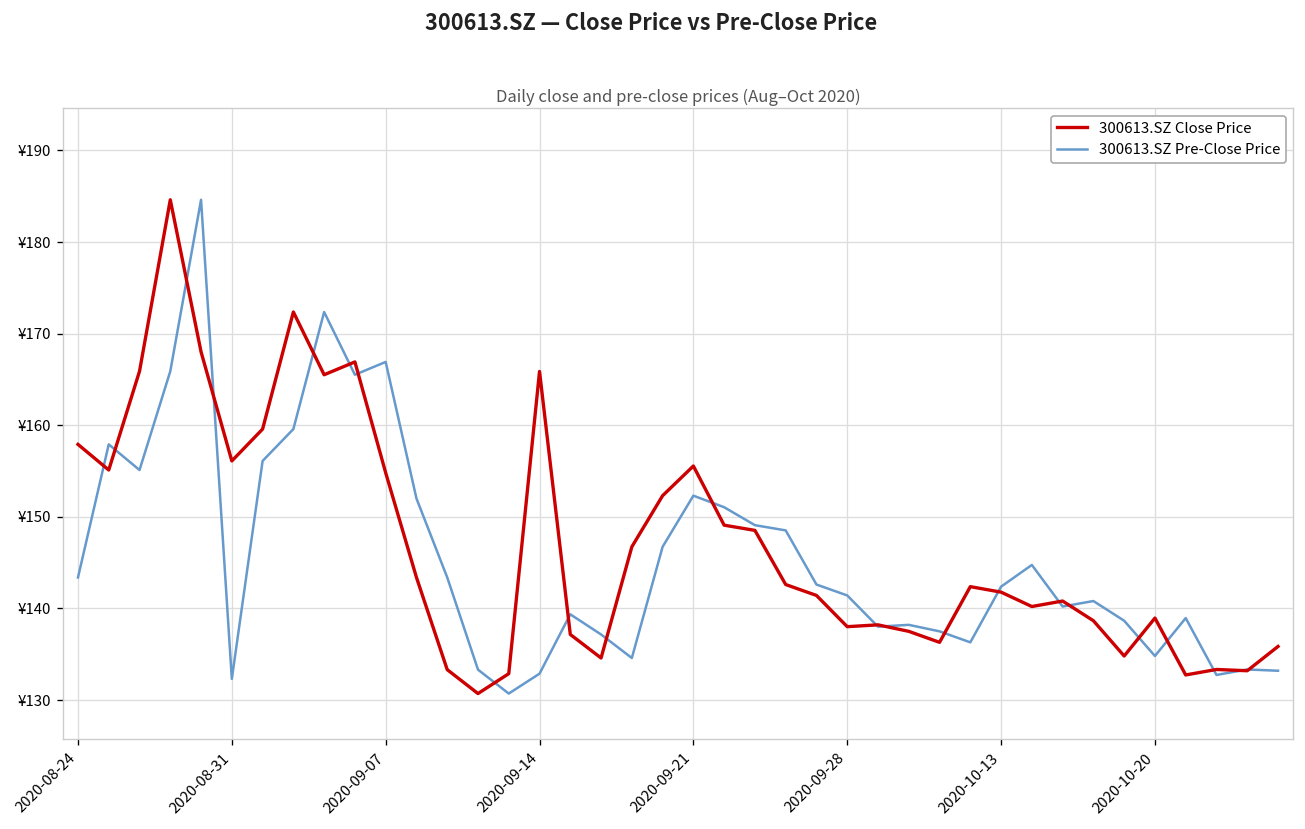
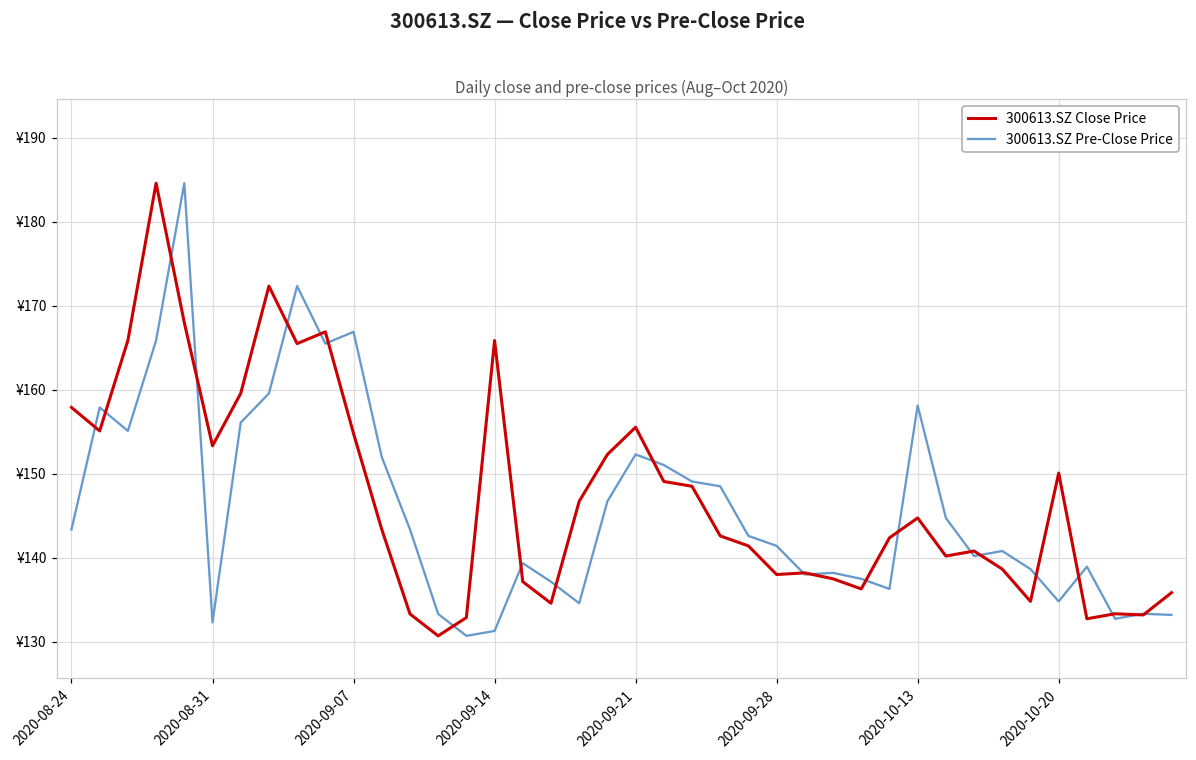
300613.SZ Close Price, 2020-08-31: ¥156 -> ¥153
300613.SZ Pre-Close Price, 2020-09-14: ¥133 -> ¥131
300613.SZ Close Price, 2020-10-13: ¥142 -> ¥145
300613.SZ Pre-Close Price, 2020-10-13: ¥142 -> ¥158
300613.SZ Close Price, 2020-10-20: ¥139 -> ¥150
